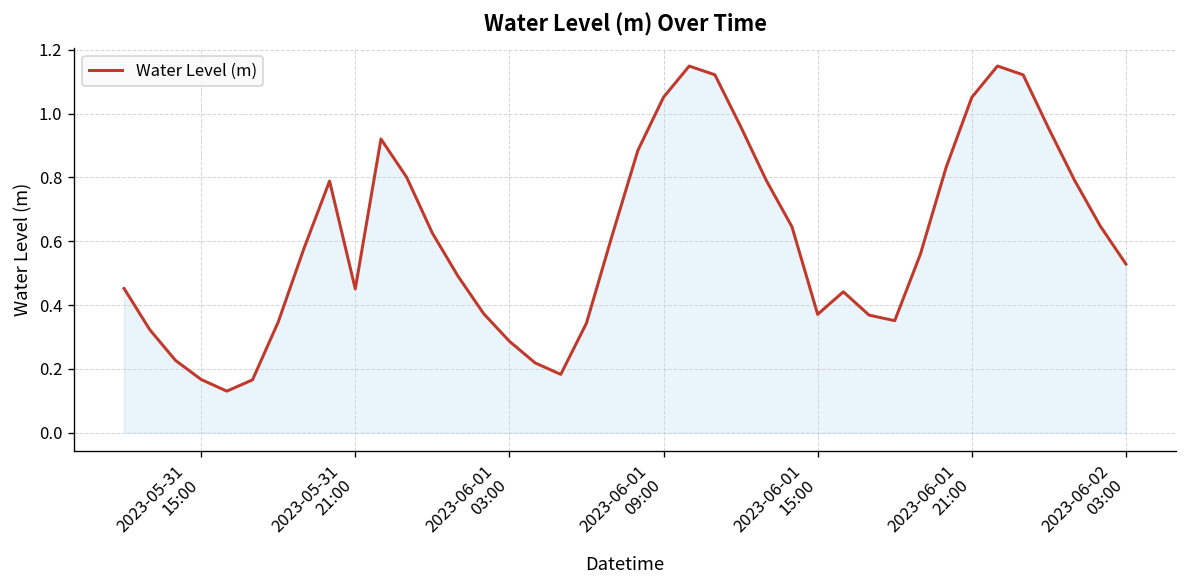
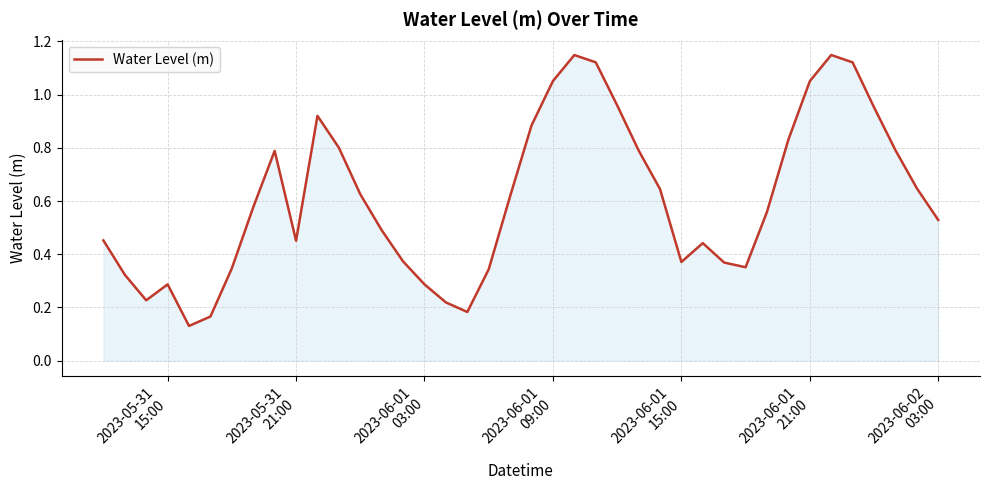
2023-05-31 15:00: 0.17 -> 0.29
